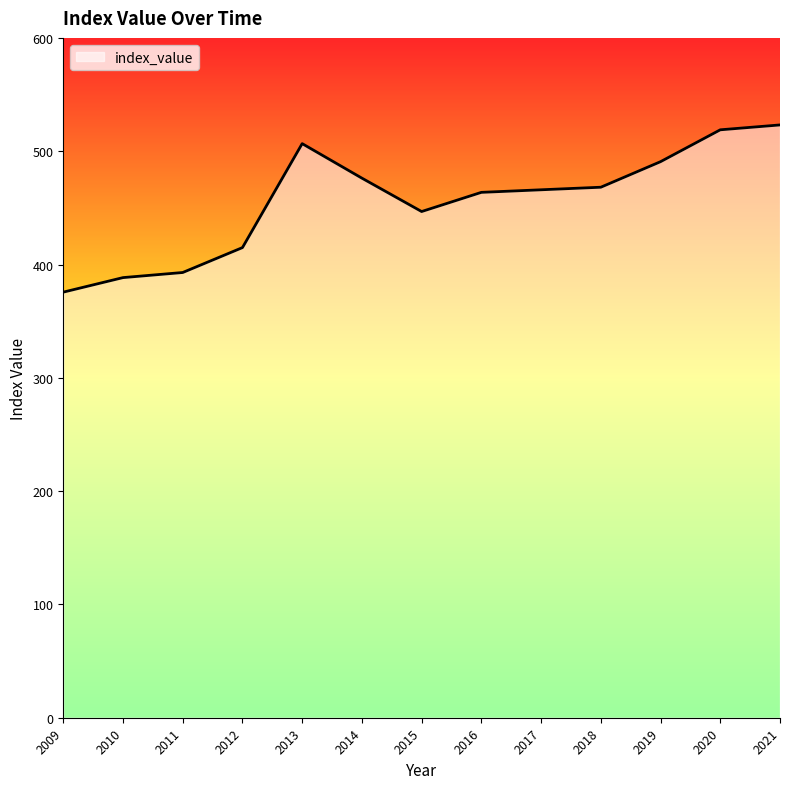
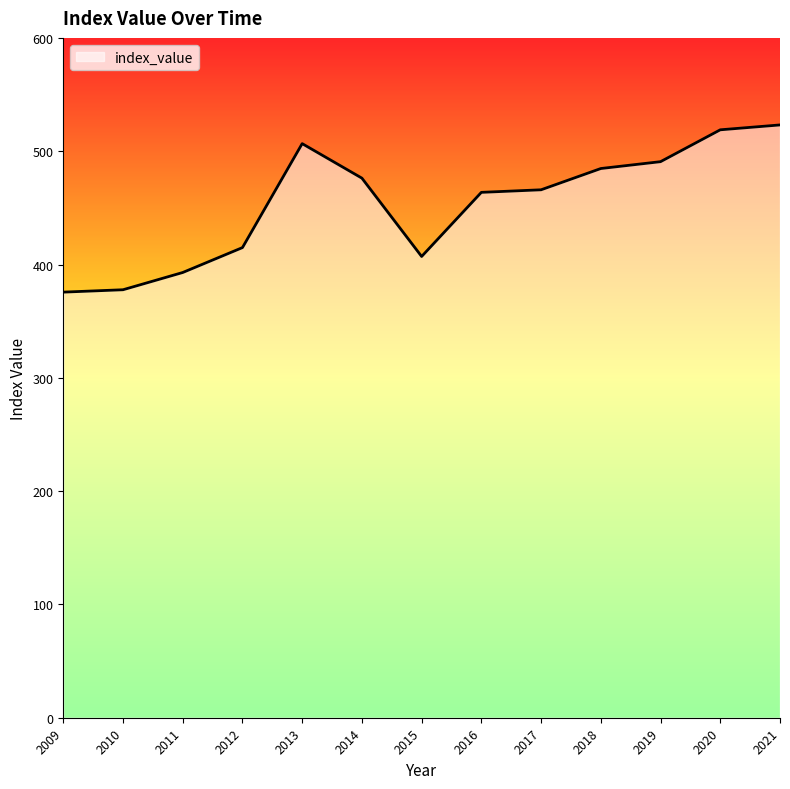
2010: 388 -> 378
2015: 447 -> 407
2018: 468 -> 485
